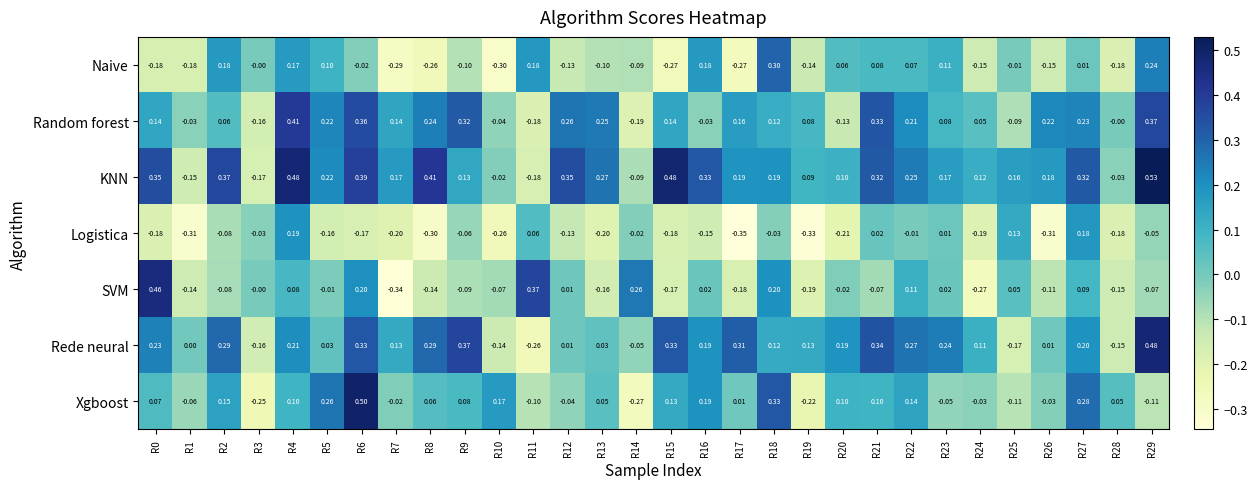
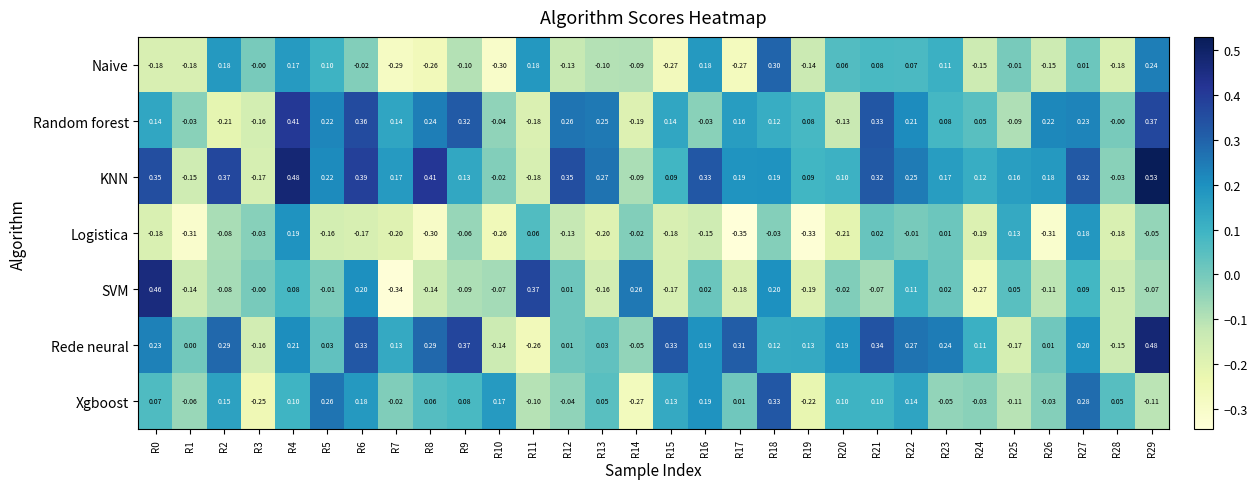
Random forest, R2: 0.06 -> -0.21
KNN, R15: 0.48 -> 0.09
Xgboost, R6: 0.50 -> 0.18
